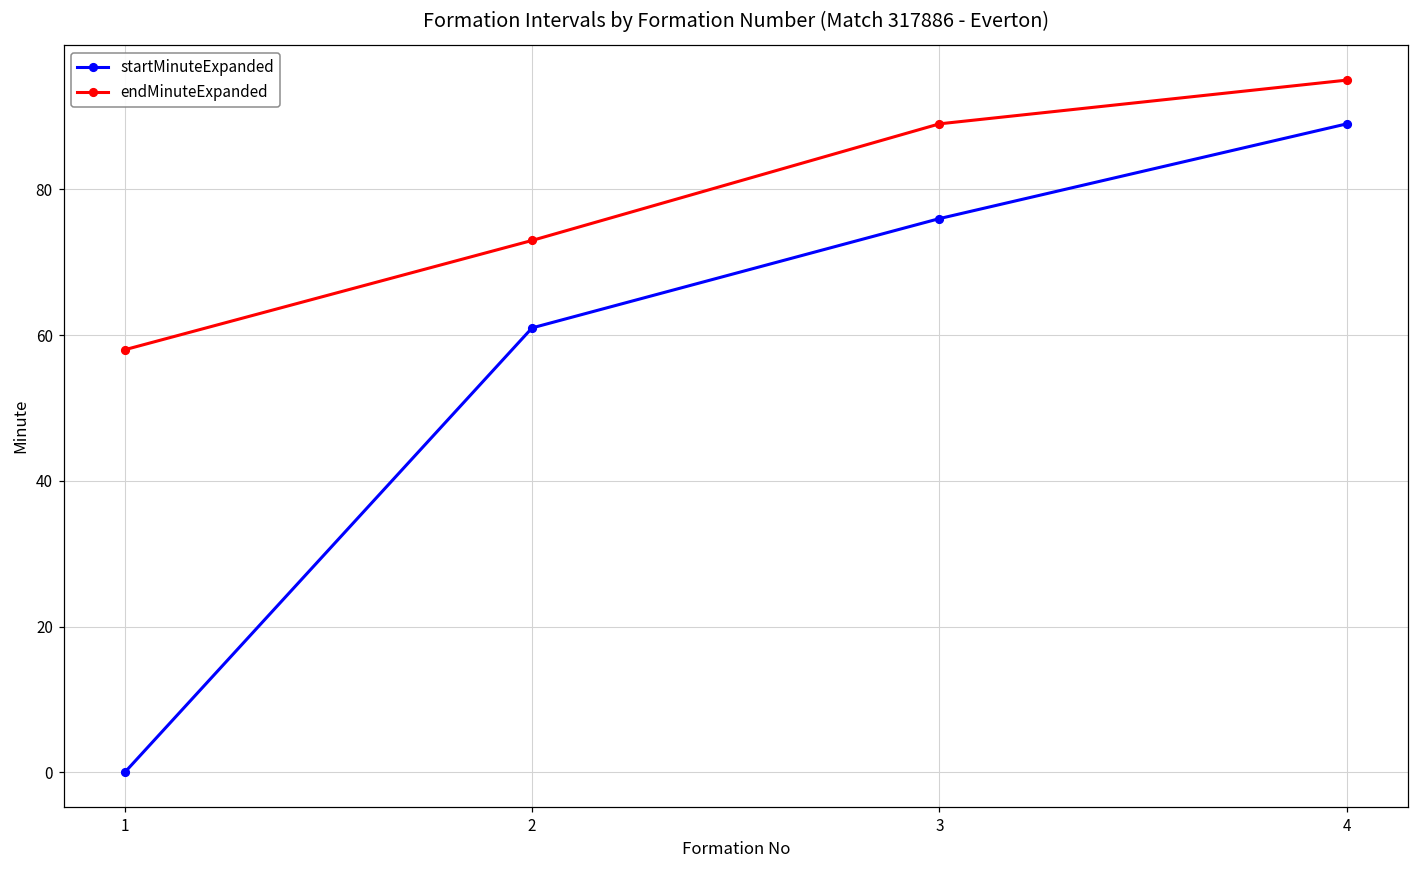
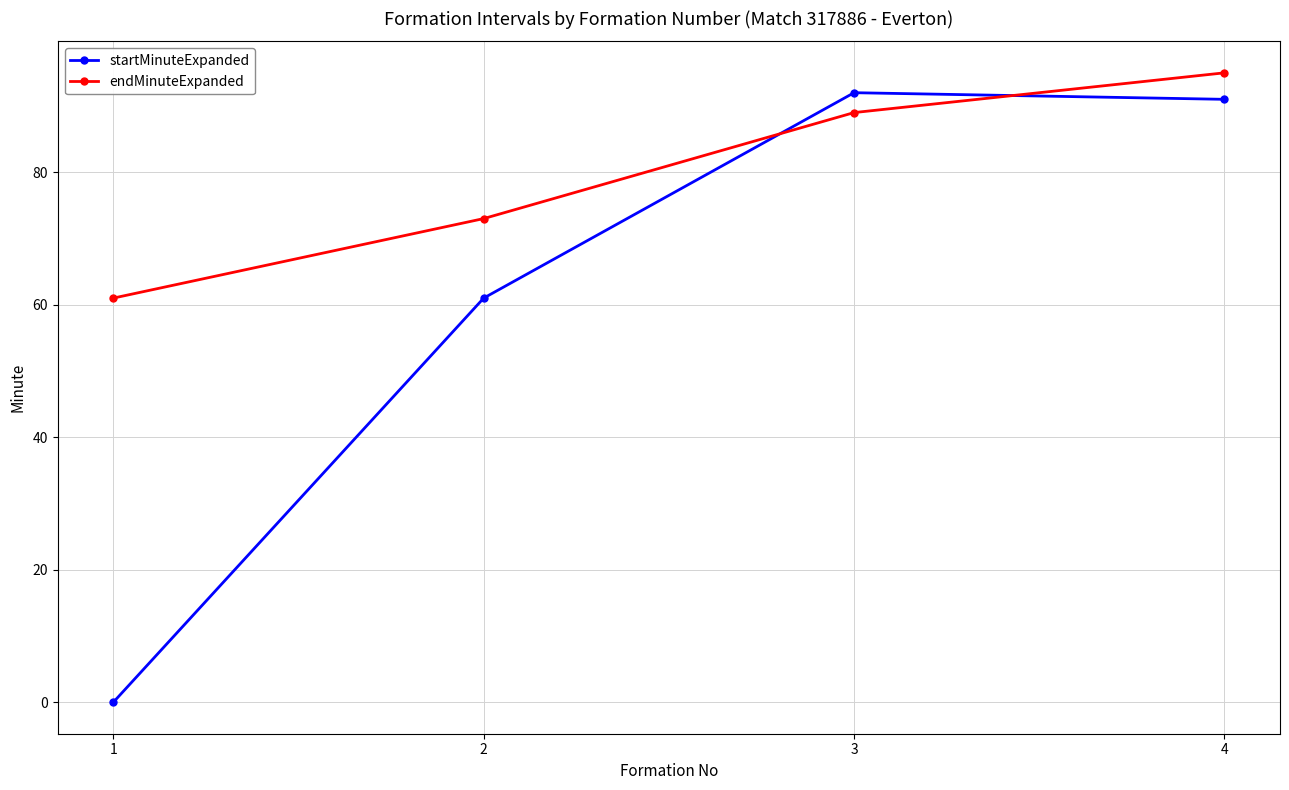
endMinuteExpanded, 1: 58 -> 61
startMinuteExpanded, 3: 76 -> 92
startMinuteExpanded, 4: 89 -> 91
